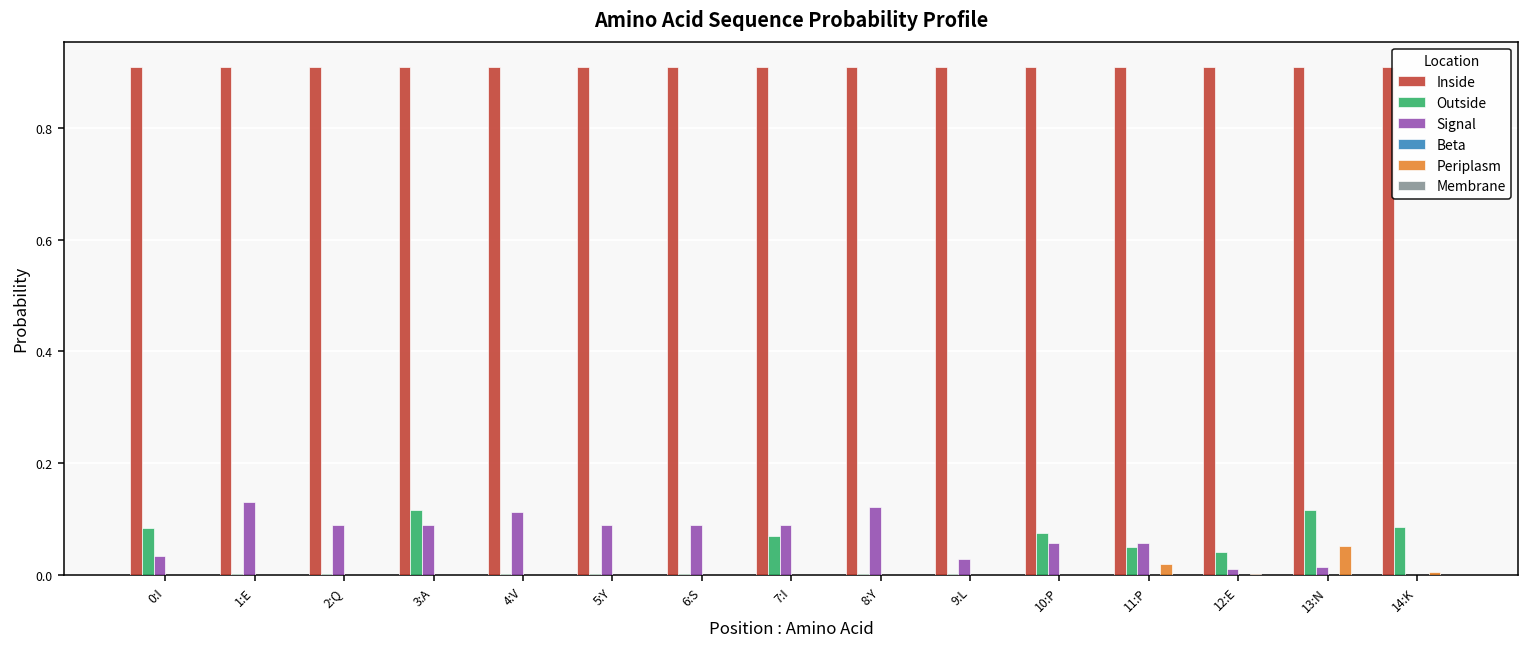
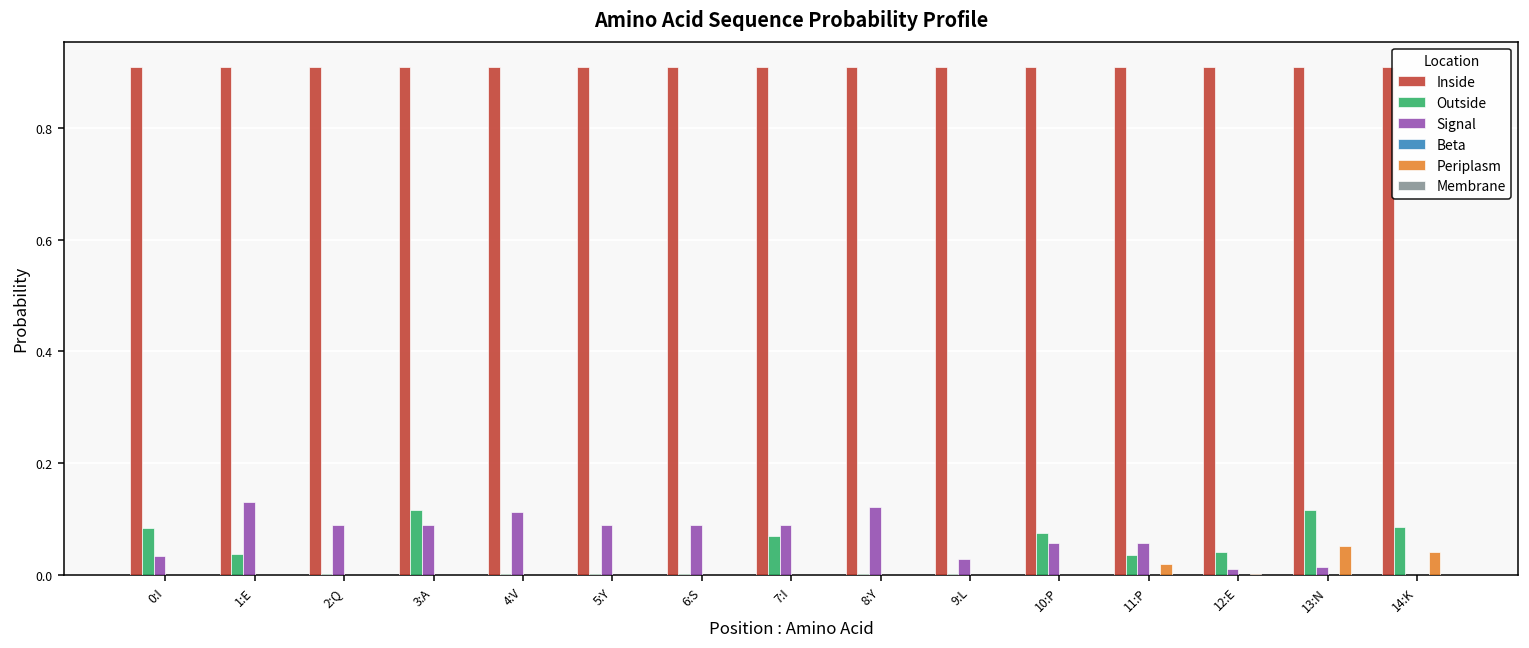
Outside, 1:E: 0.00 -> 0.04
Outside, 11:P: 0.05 -> 0.03
Periplasm, 14:K: 0.01 -> 0.04
